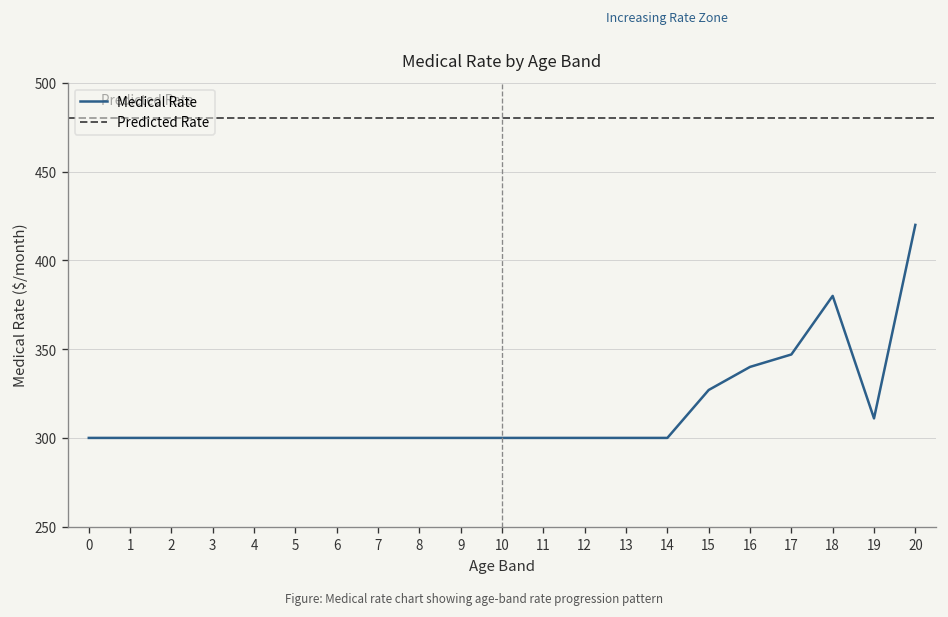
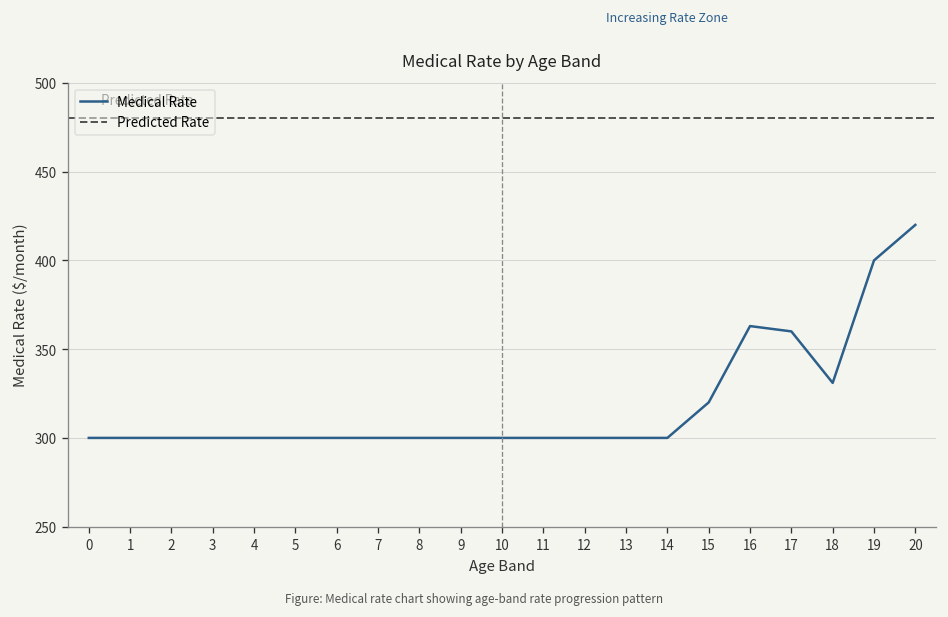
15: 327 -> 320
16: 340 -> 363
17: 347 -> 360
18: 380 -> 331
19: 311 -> 400
